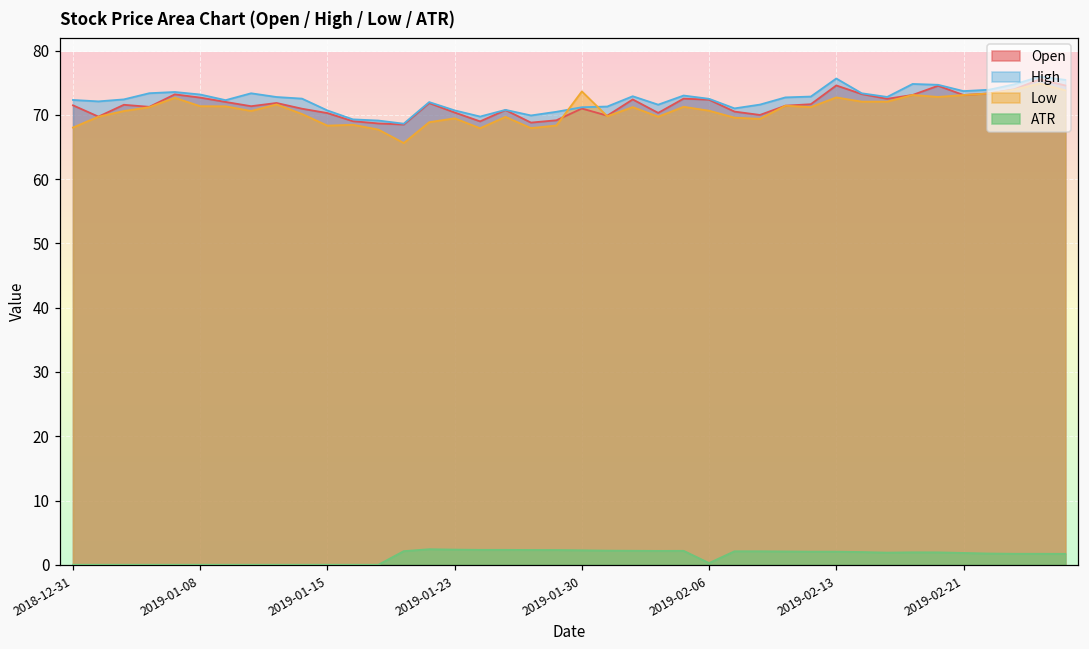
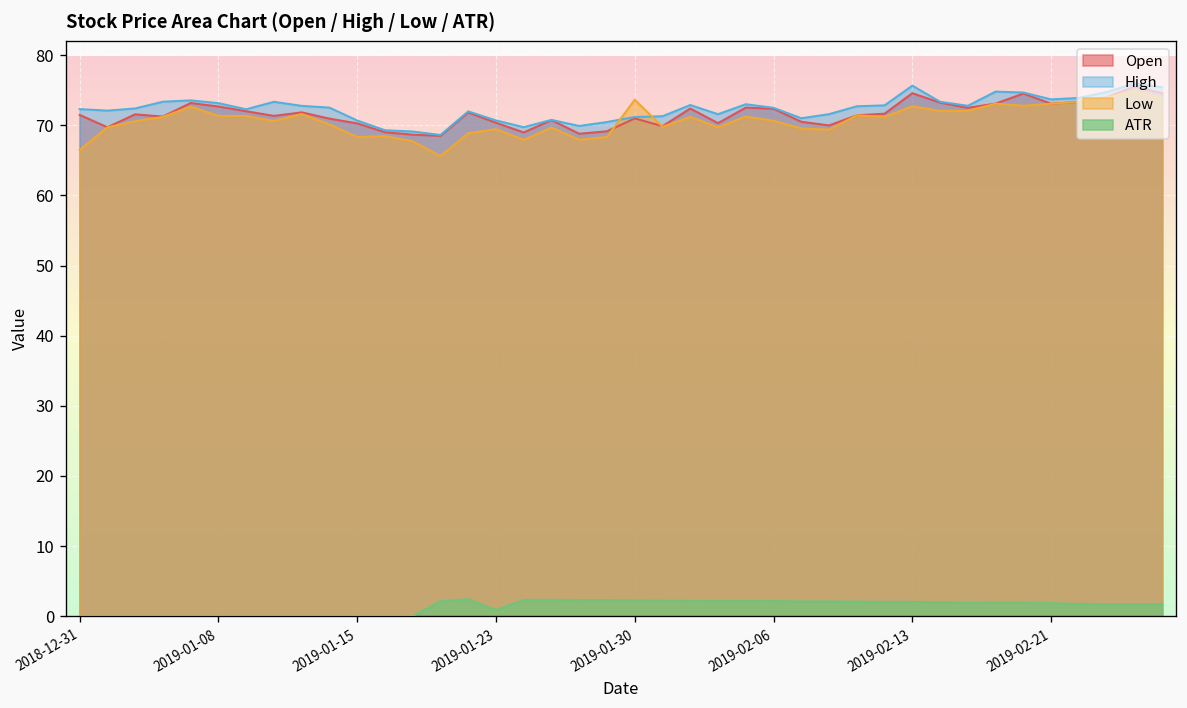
Low, 2018-12-31: 68 -> 66
ATR, 2019-01-23: 2 -> 1
ATR, 2019-02-06: 0 -> 2
